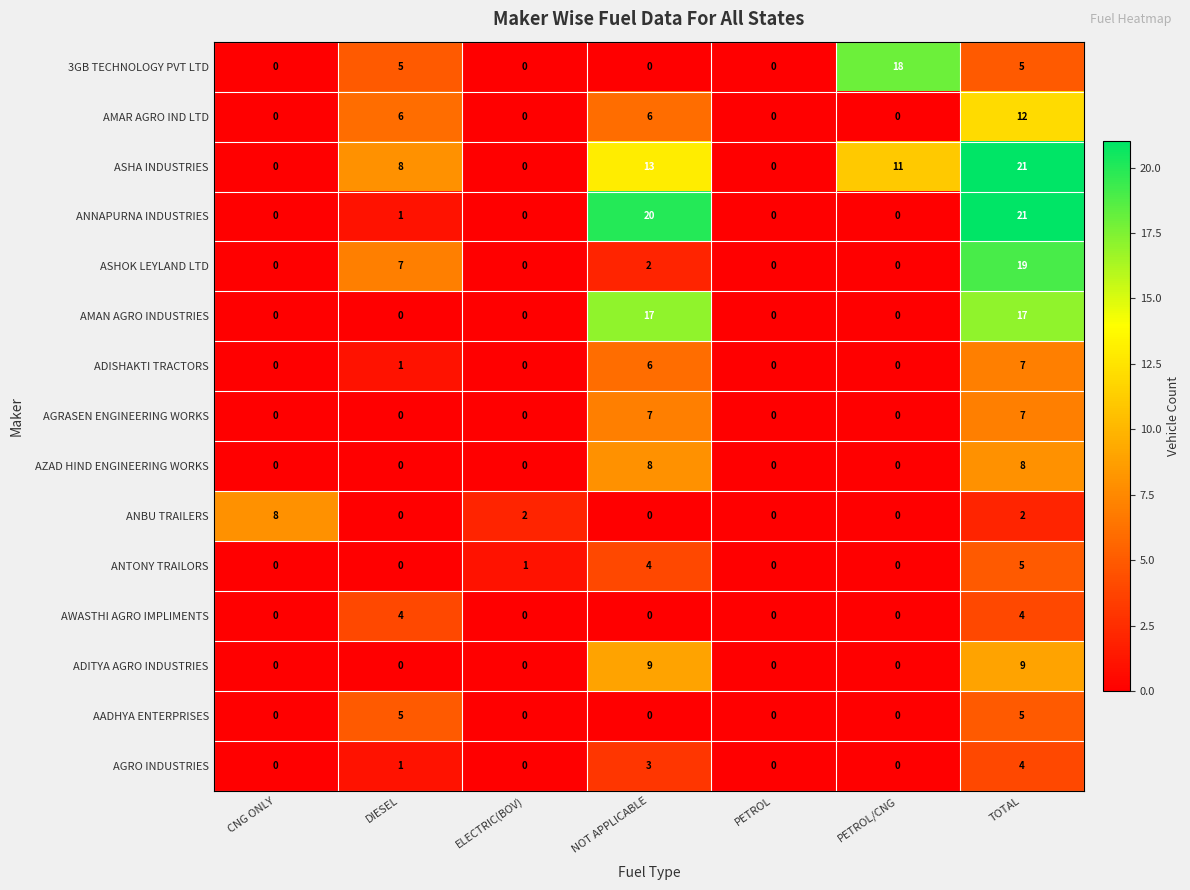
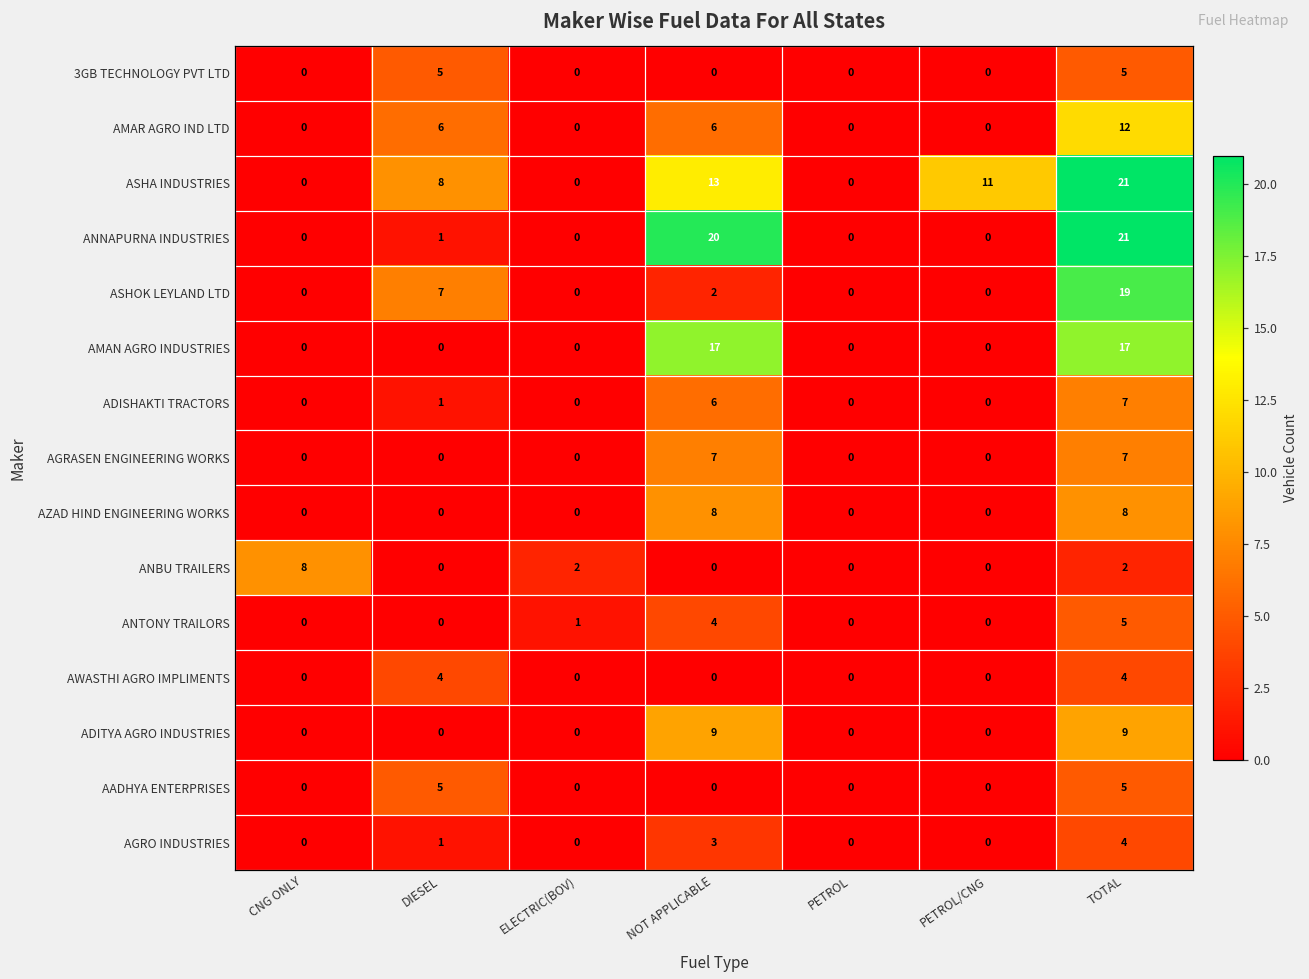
3GB TECHNOLOGY PVT LTD, PETROL/CNG: 18 -> 0
